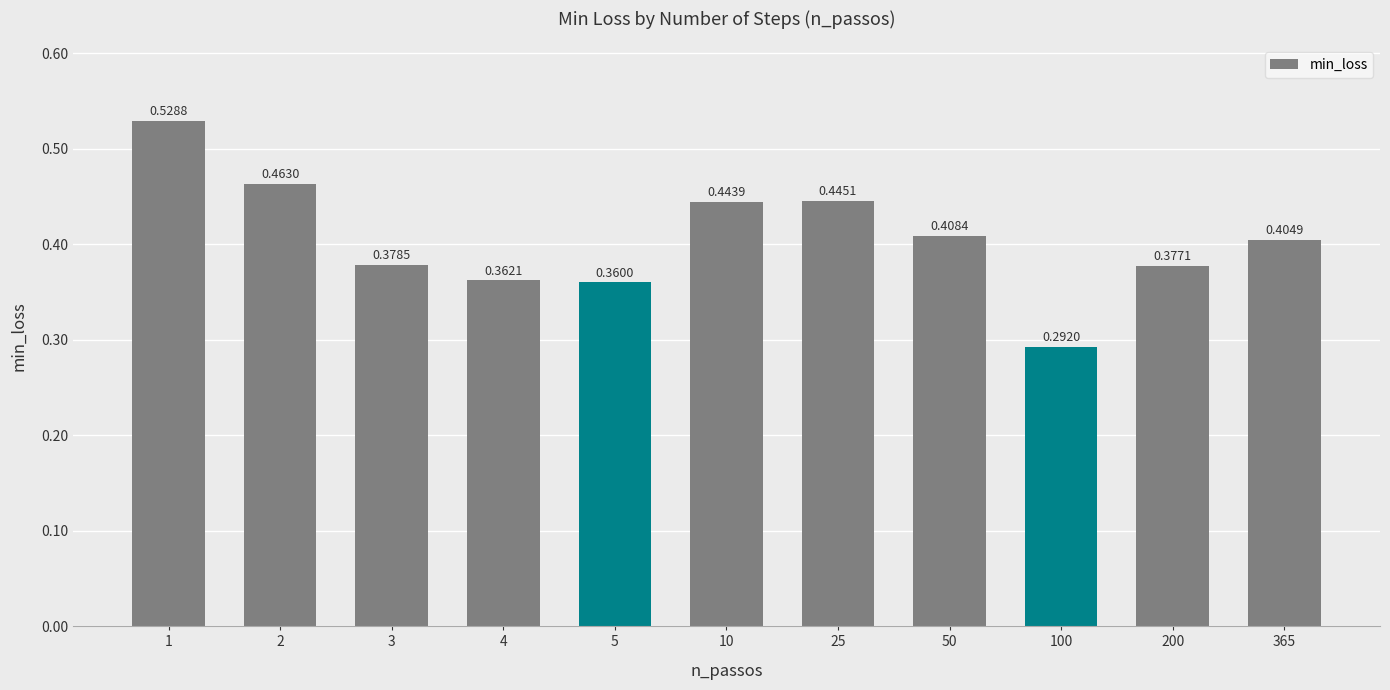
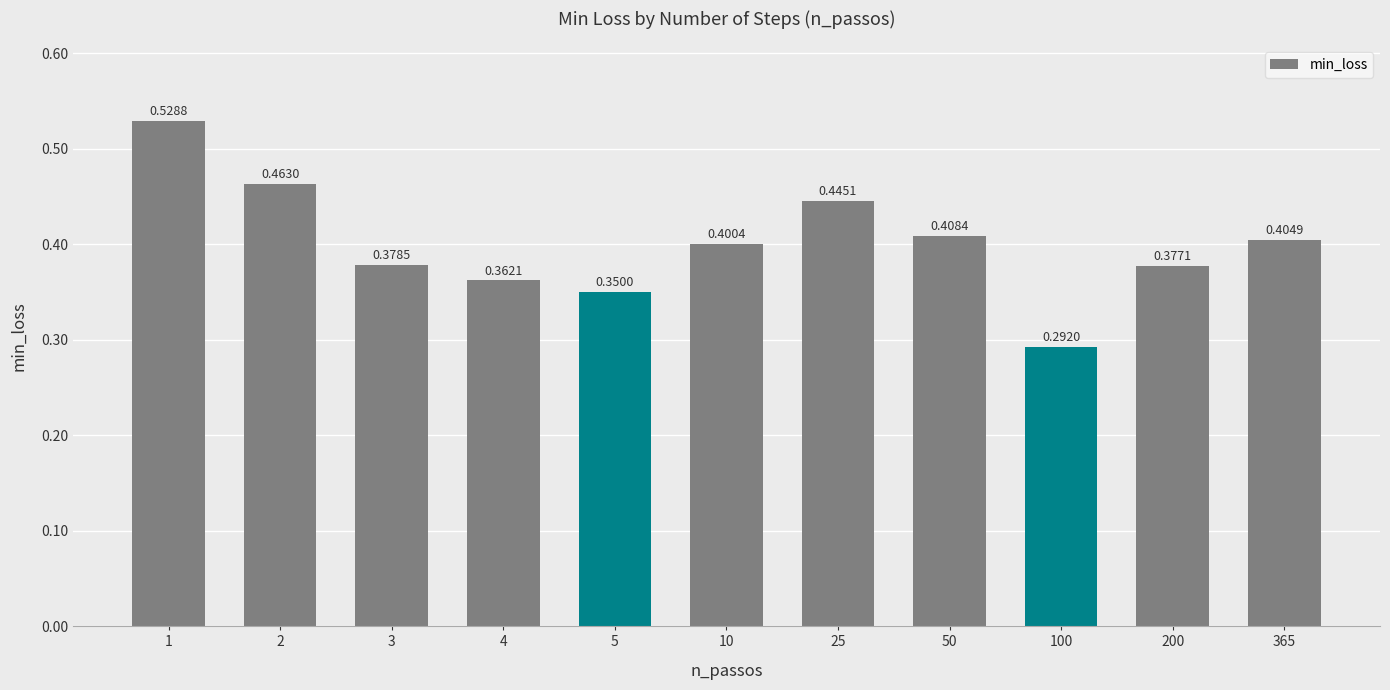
5: 0.3600 -> 0.3500
10: 0.4439 -> 0.4004
